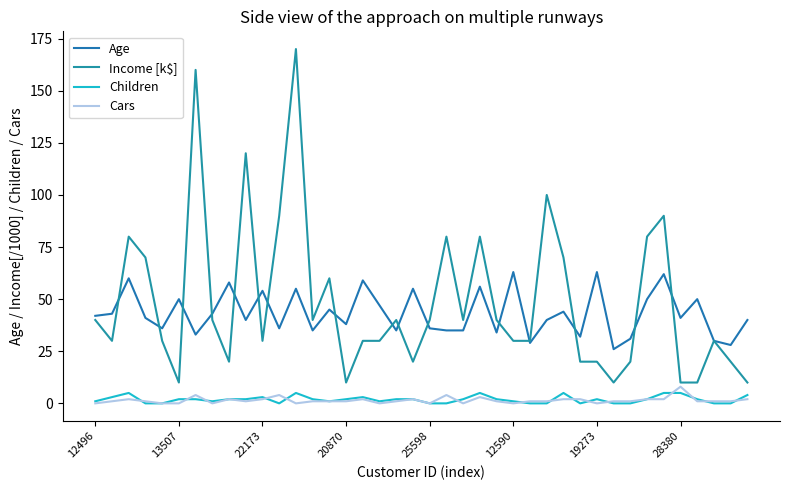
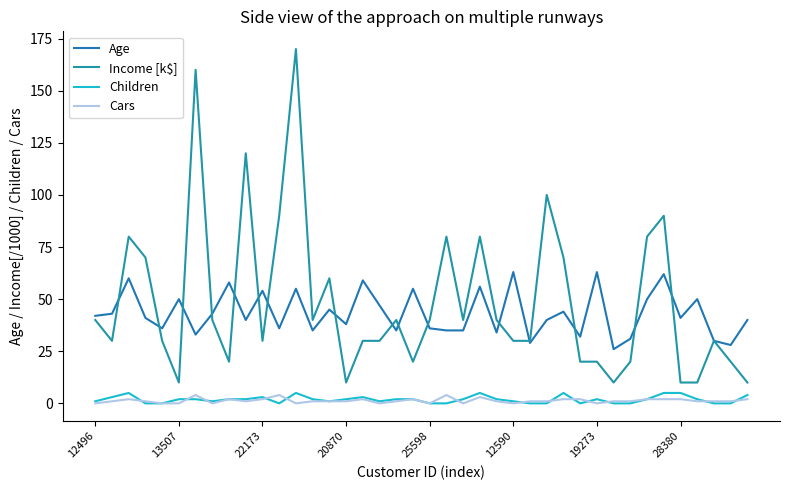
Cars, 28380: 8 -> 2
